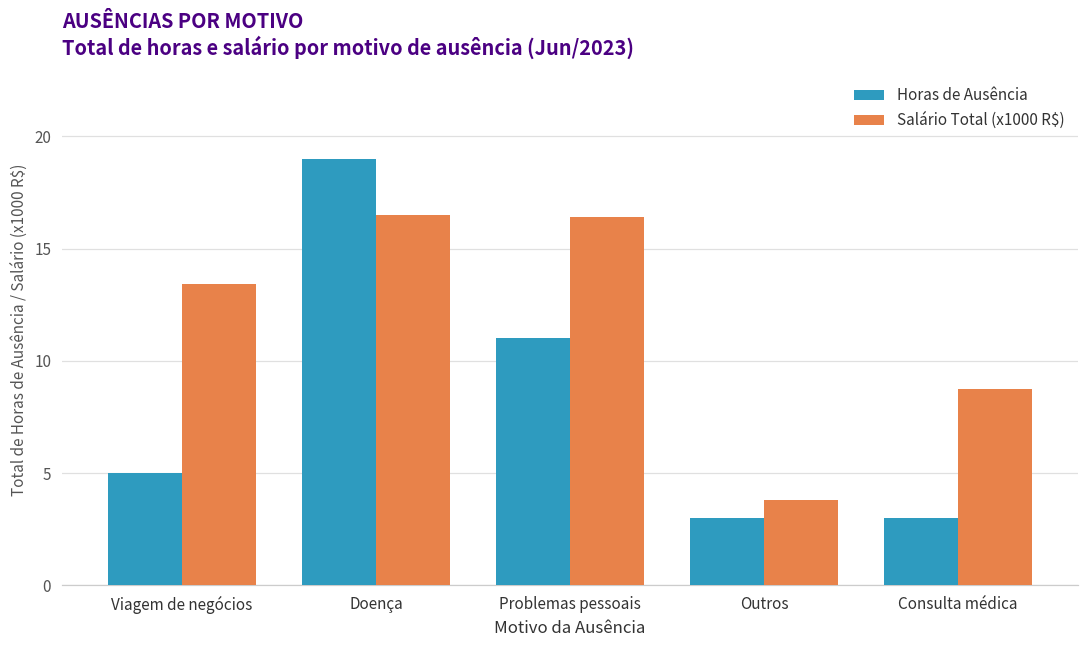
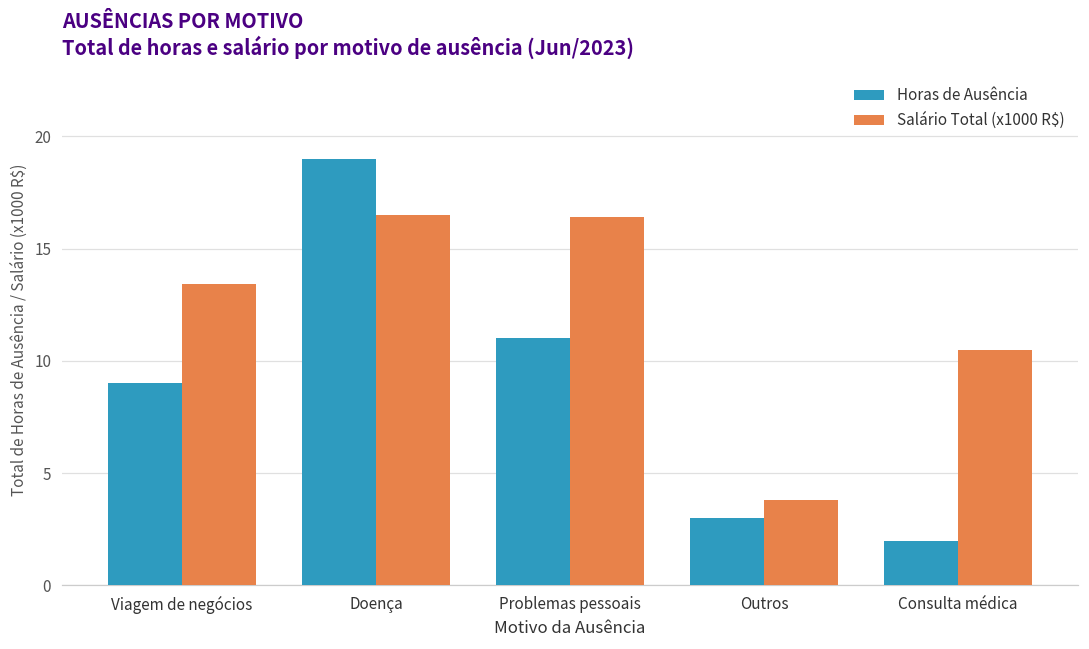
Horas de Ausência, Viagem de negócios: 5 -> 9
Horas de Ausência, Consulta médica: 3 -> 2
Salário Total (x1000 R$), Consulta médica: 8.7 -> 10.5
